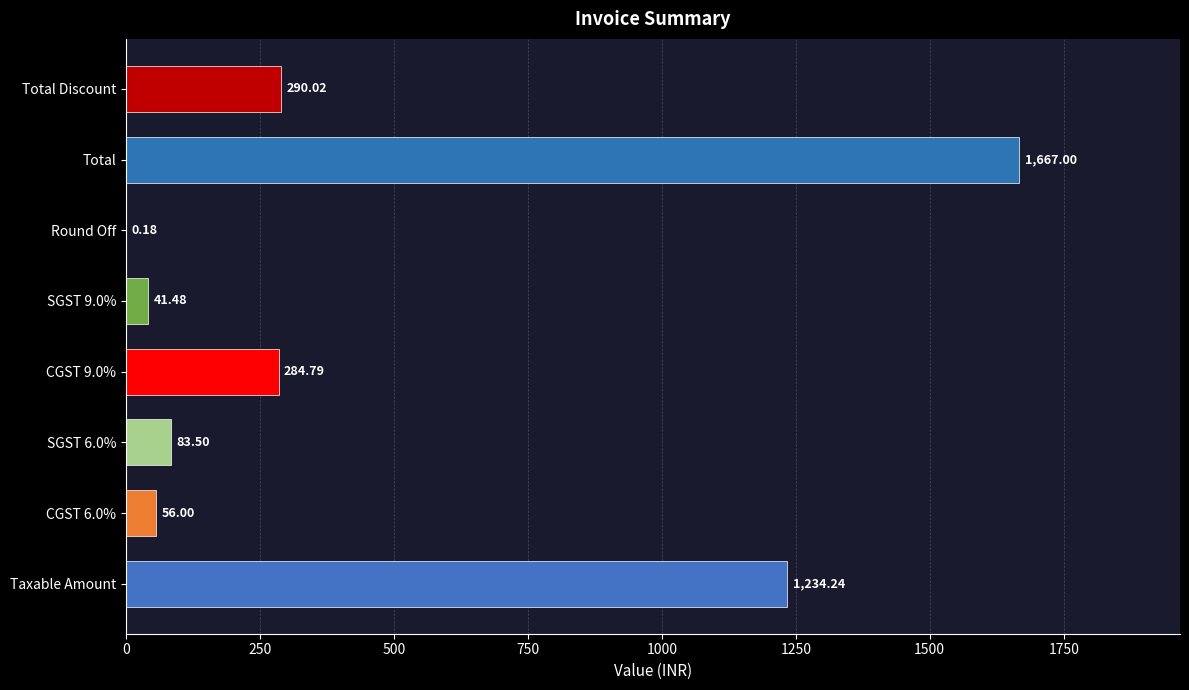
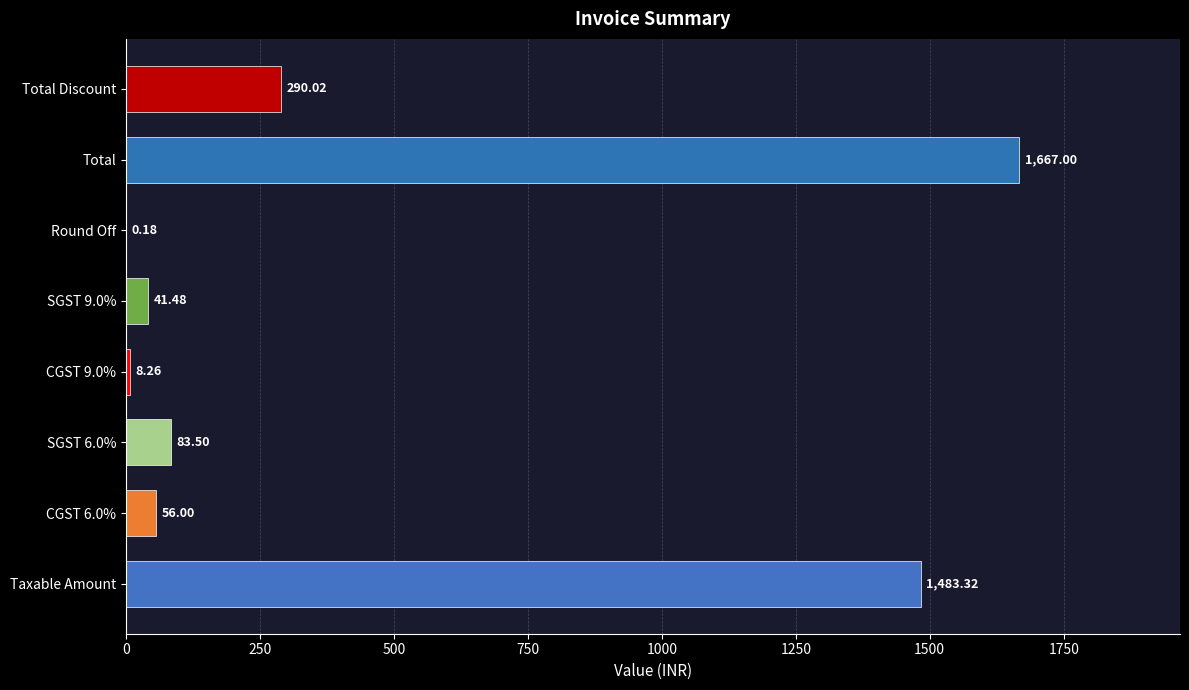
CGST 9.0%: 284.79 -> 8.26
Taxable Amount: 1,234.24 -> 1,483.32
